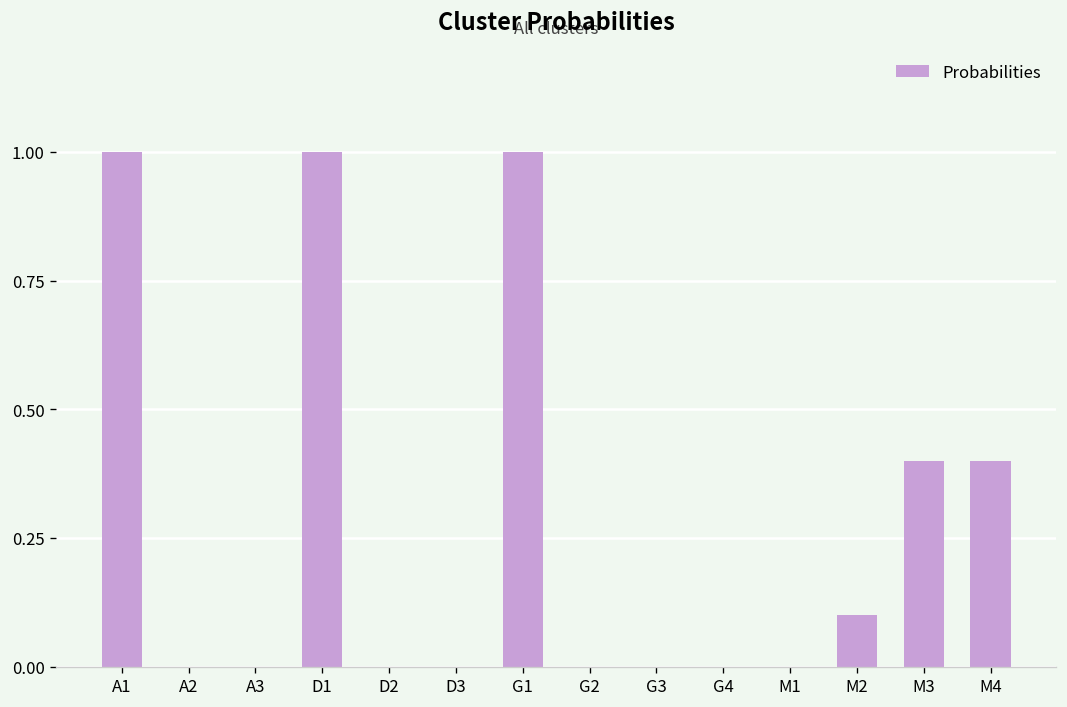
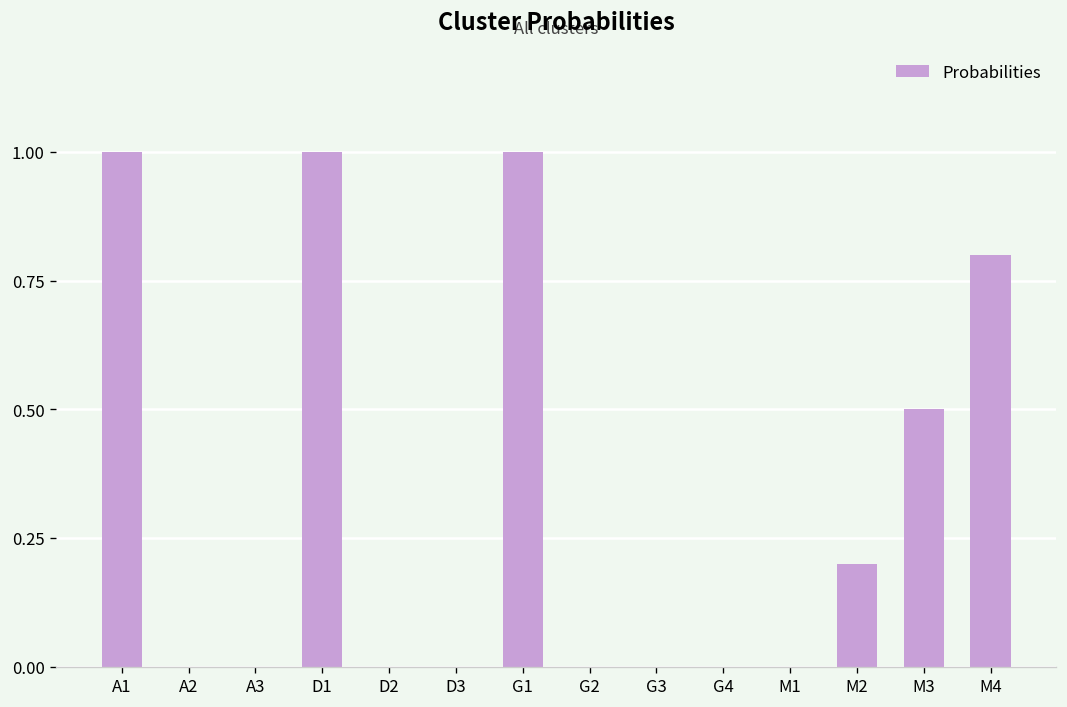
M2: 0.1 -> 0.2
M3: 0.4 -> 0.5
M4: 0.4 -> 0.8
